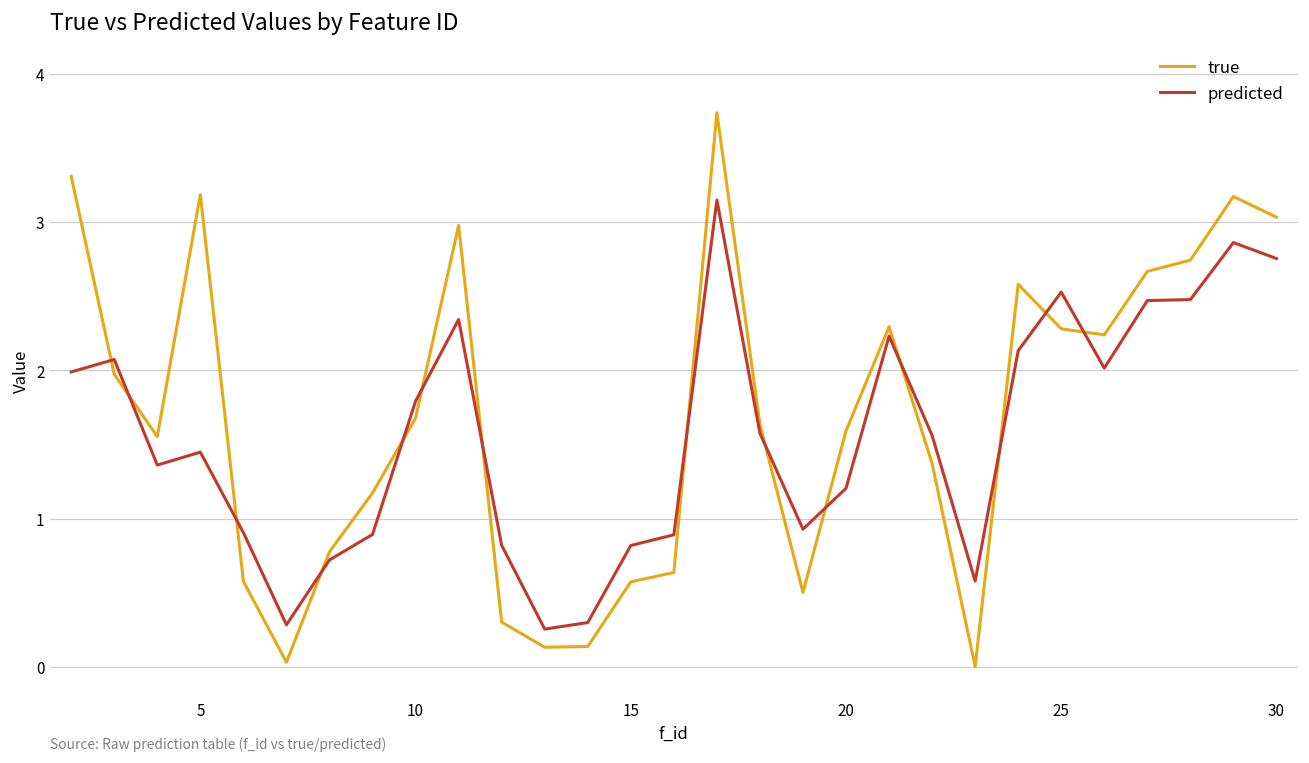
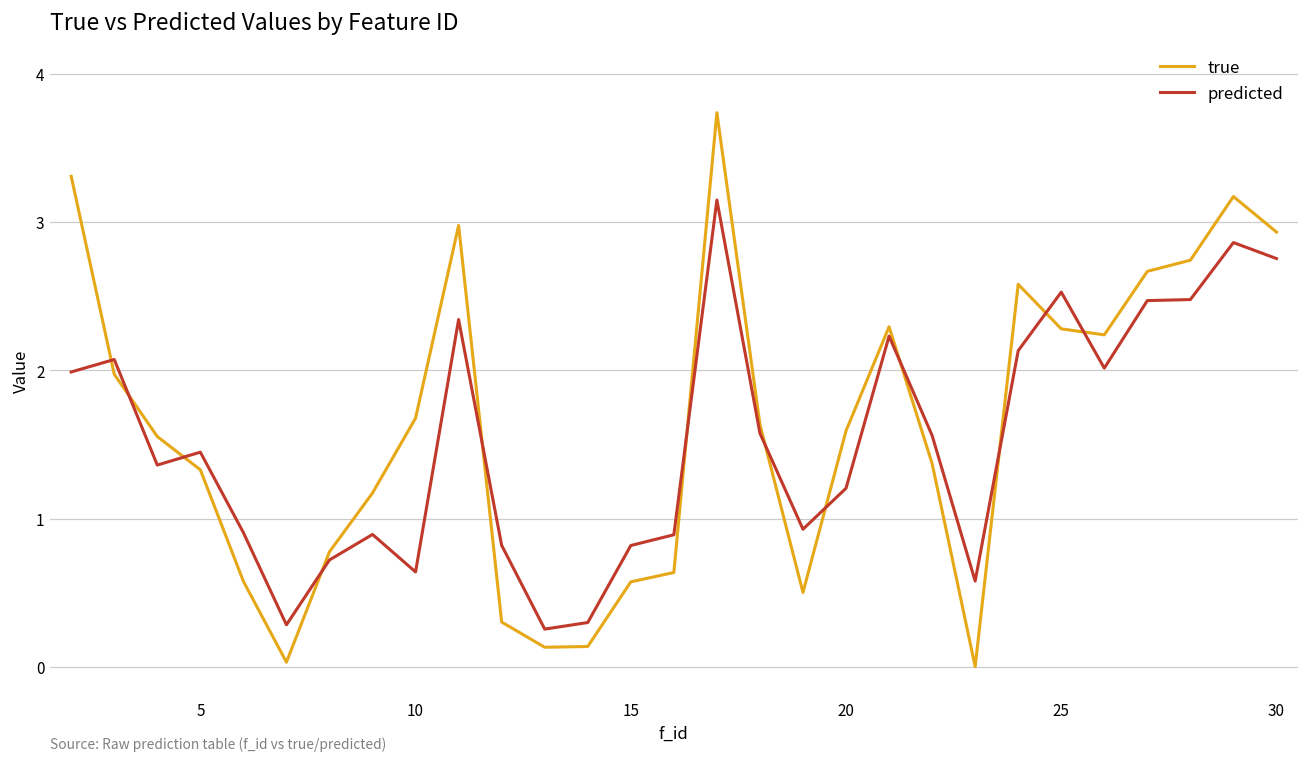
true, 5: 3.19 -> 1.33
predicted, 10: 1.79 -> 0.64
true, 30: 3.03 -> 2.93
